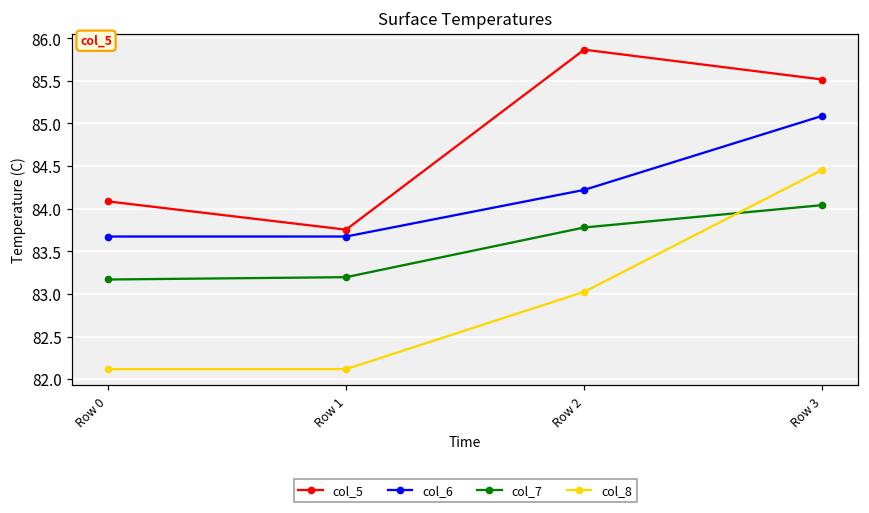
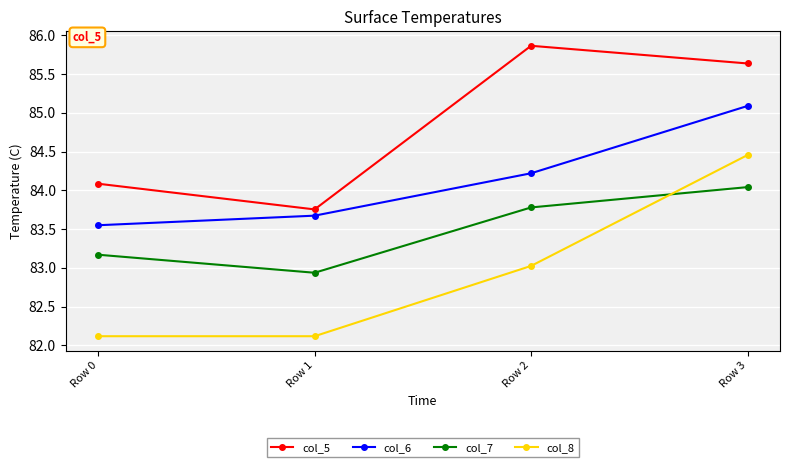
col_6, Row 0: 83.7 -> 83.5
col_7, Row 1: 83.2 -> 82.9
col_5, Row 3: 85.5 -> 85.6
